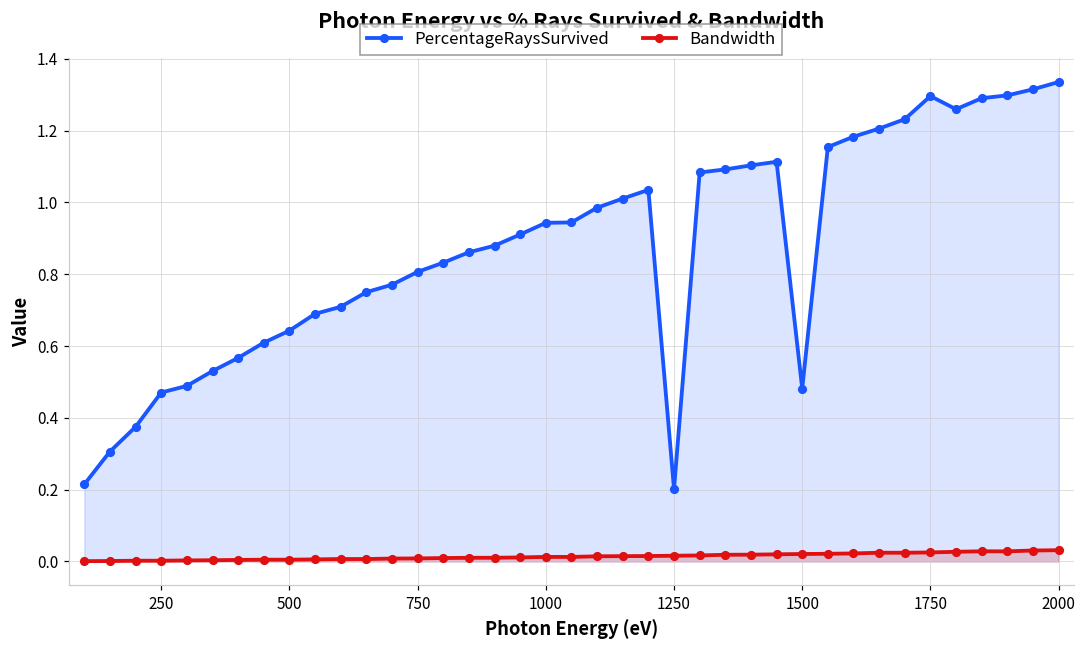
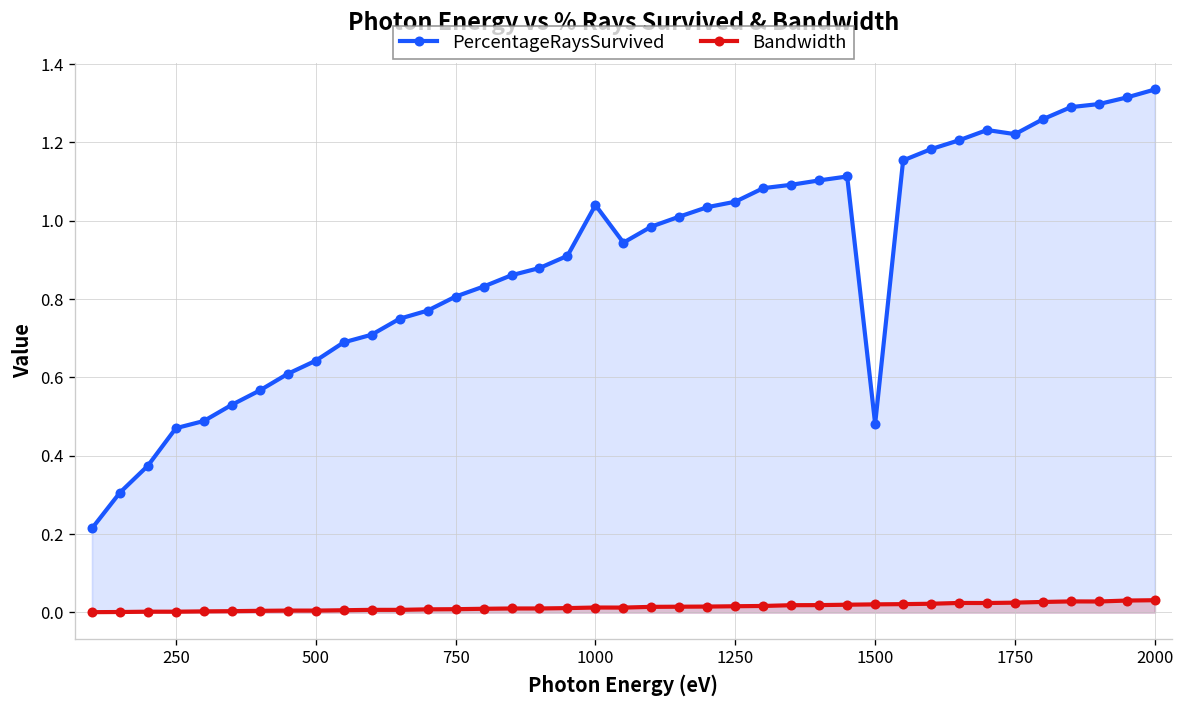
PercentageRaysSurvived, 1000: 0.94 -> 1.04
PercentageRaysSurvived, 1250: 0.20 -> 1.05
PercentageRaysSurvived, 1750: 1.30 -> 1.22
